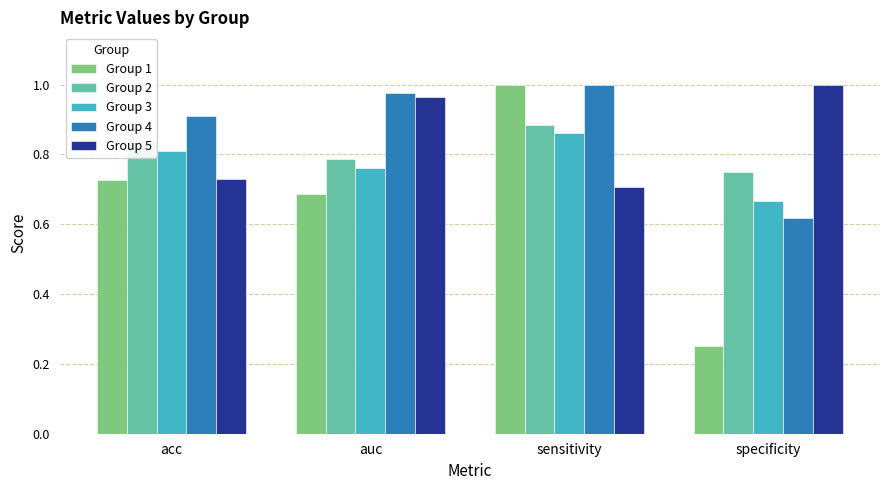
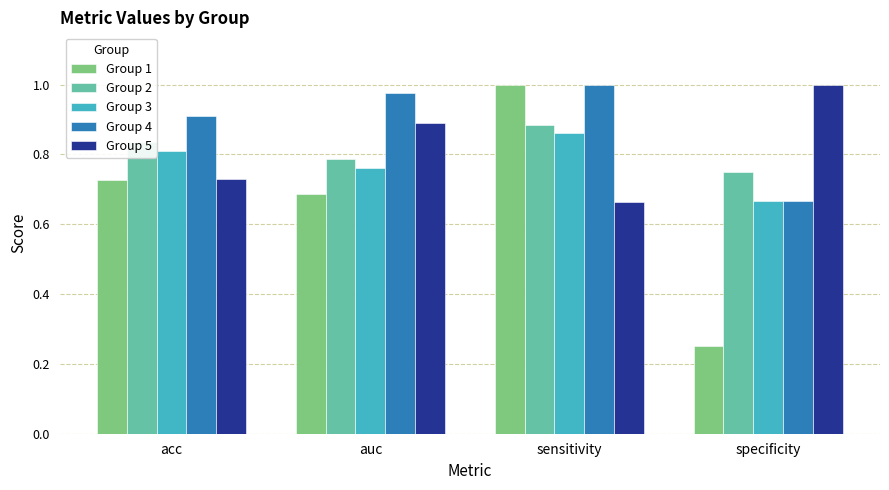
Group 5, auc: 0.96 -> 0.89
Group 5, sensitivity: 0.71 -> 0.66
Group 4, specificity: 0.62 -> 0.67
